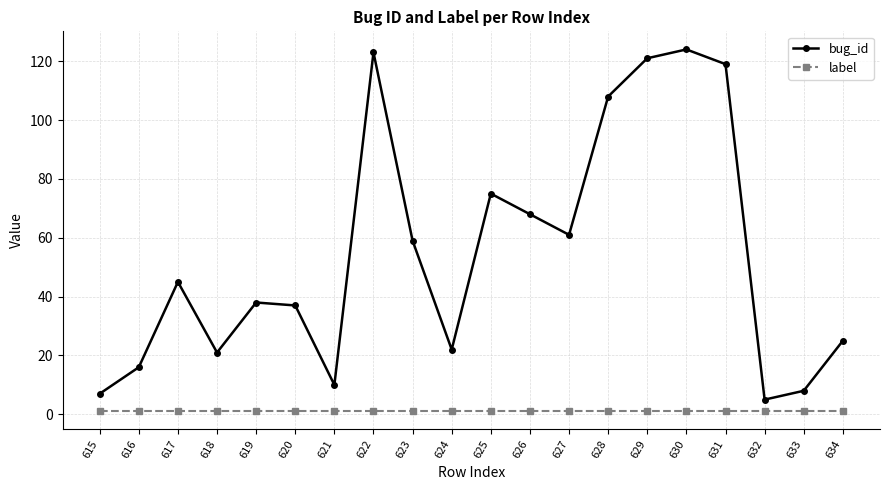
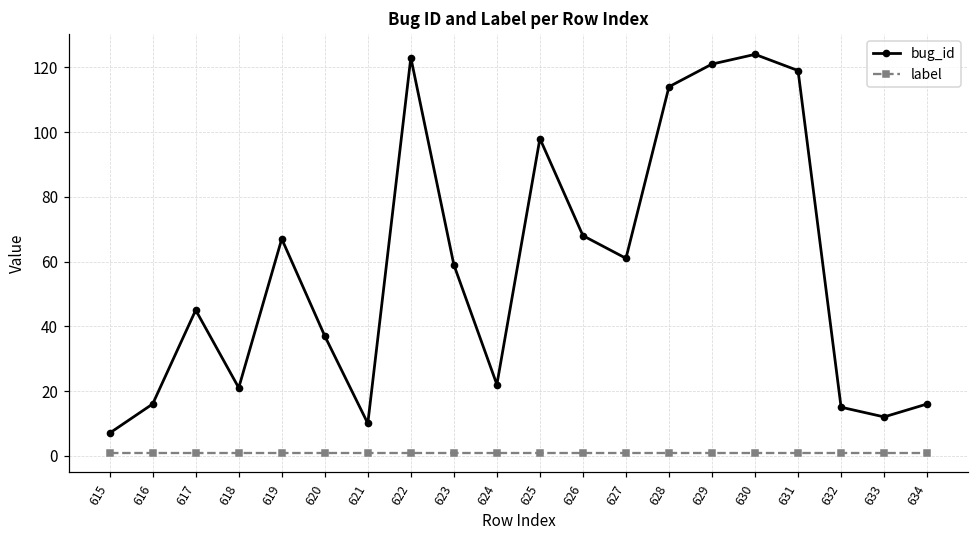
bug_id, 619: 38 -> 67
bug_id, 625: 75 -> 98
bug_id, 628: 108 -> 114
bug_id, 632: 5 -> 15
bug_id, 633: 8 -> 12
bug_id, 634: 25 -> 16
